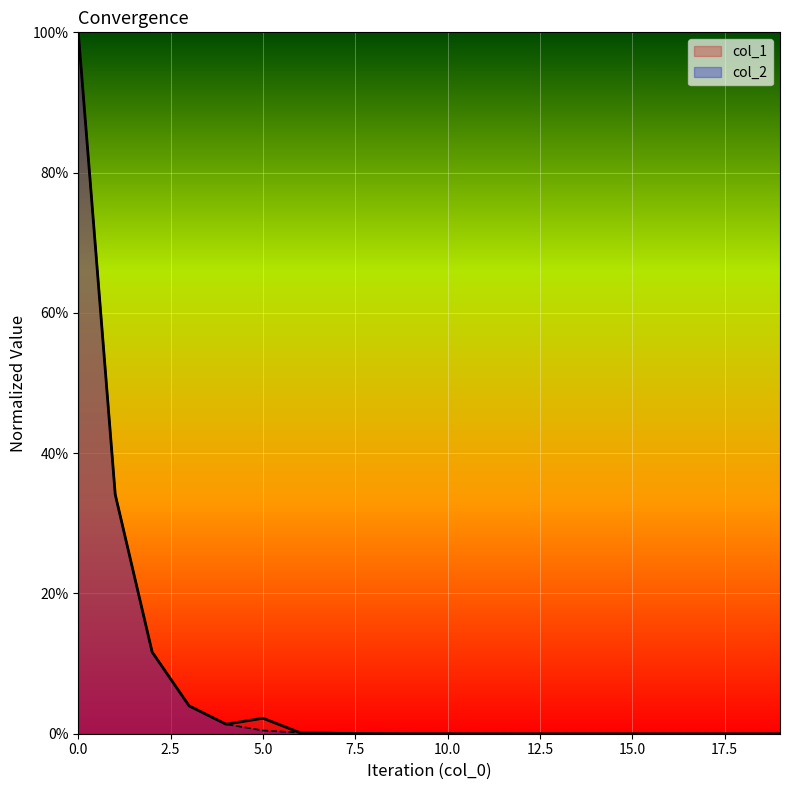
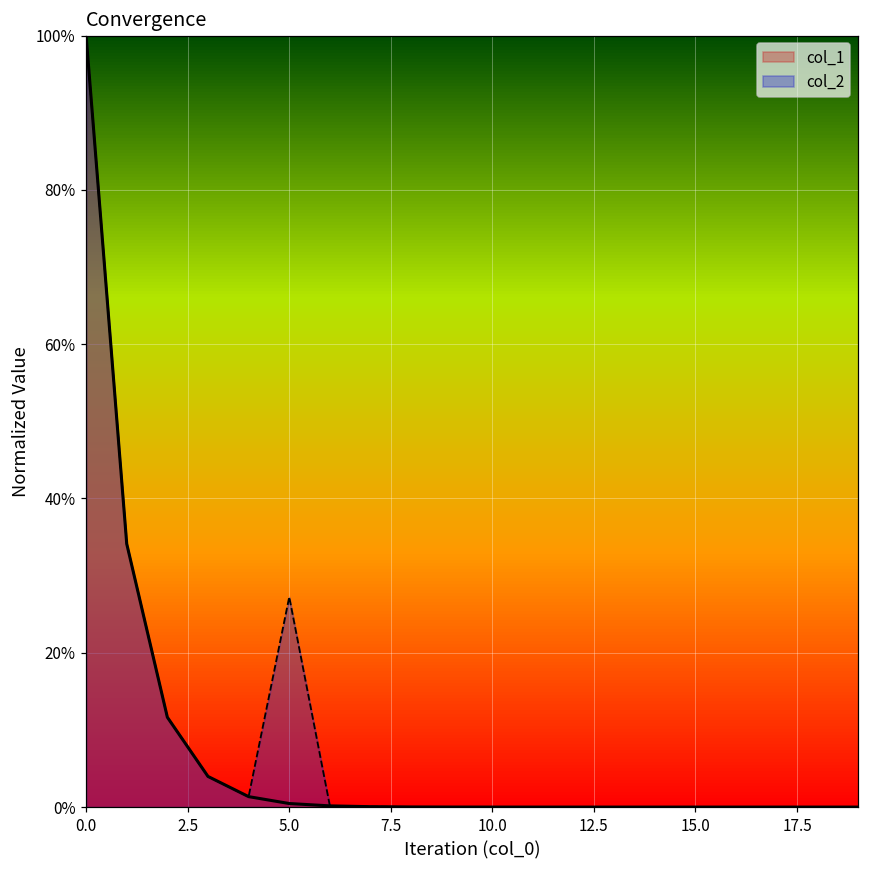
col_1, 5.0: 2% -> 0%
col_2, 5.0: 0% -> 27%
